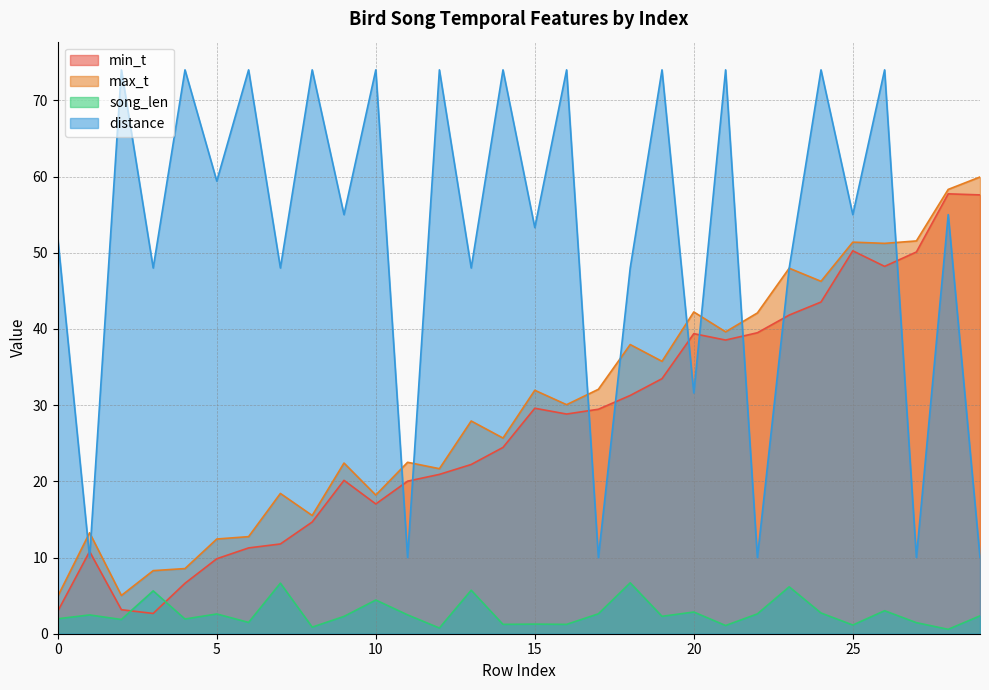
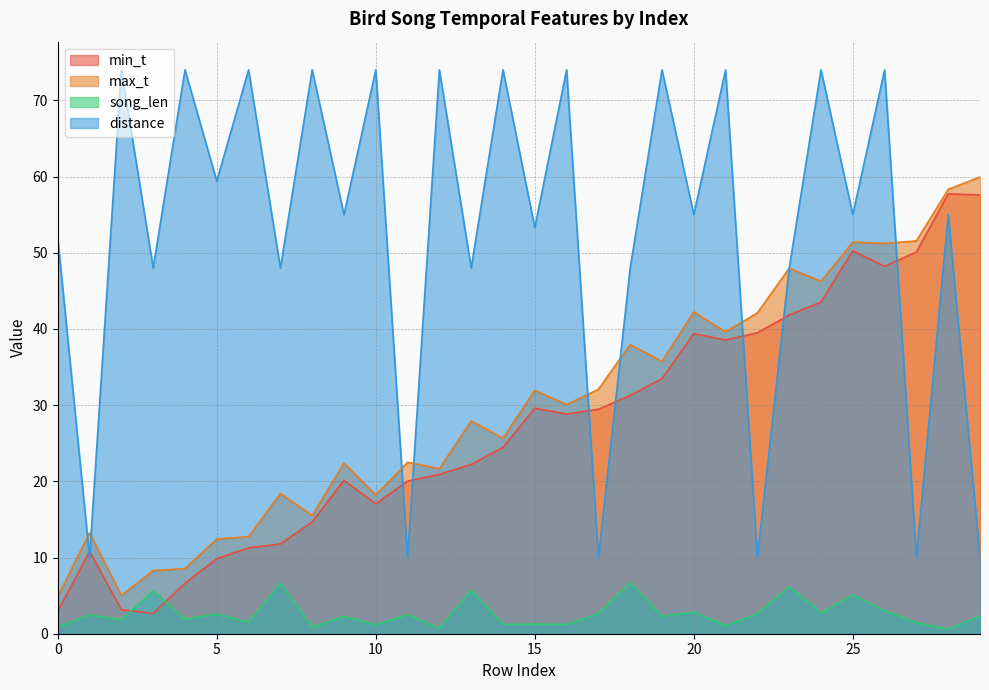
song_len, 0: 2 -> 1
song_len, 10: 4 -> 1
distance, 20: 32 -> 55
song_len, 25: 1 -> 5
